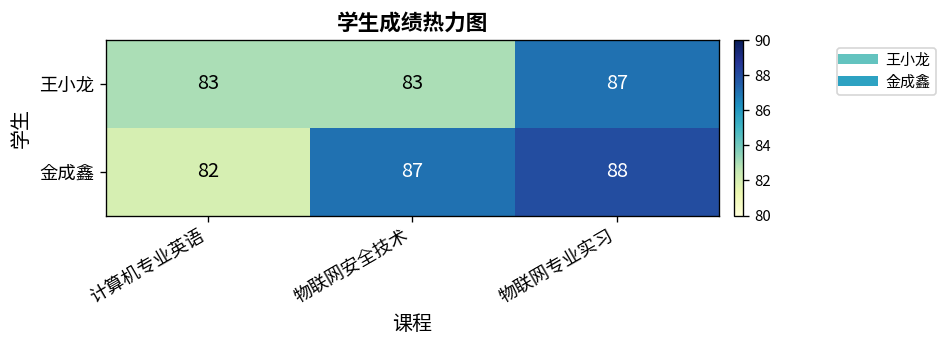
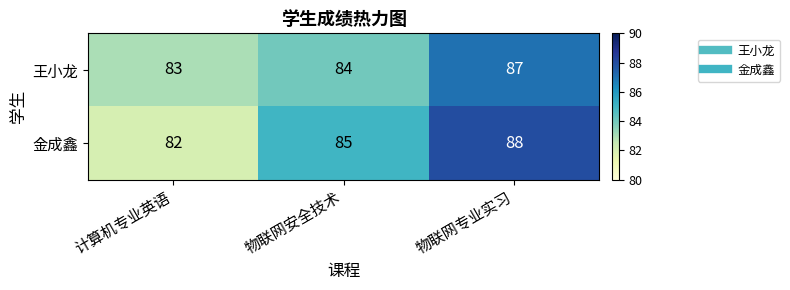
王小龙, 物联网安全技术: 83 -> 84
金成鑫, 物联网安全技术: 87 -> 85
